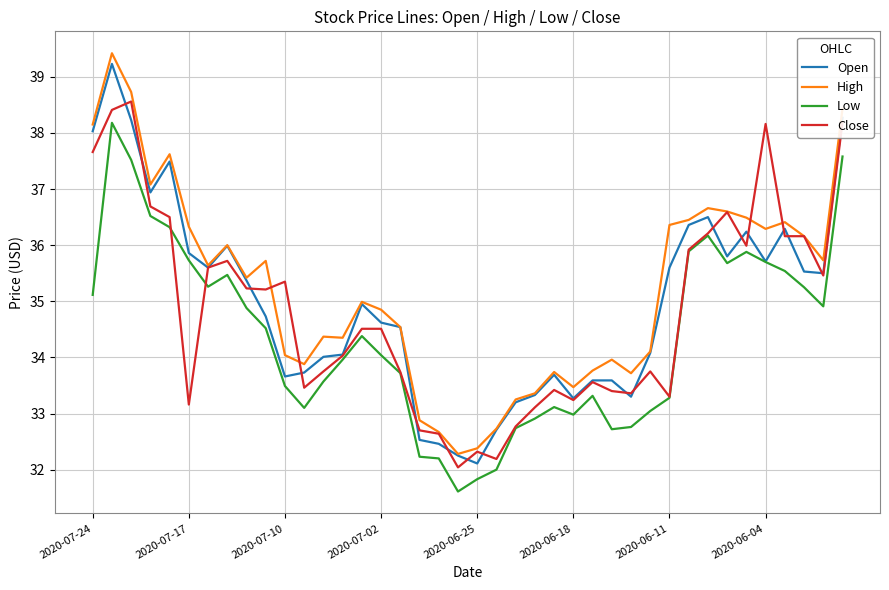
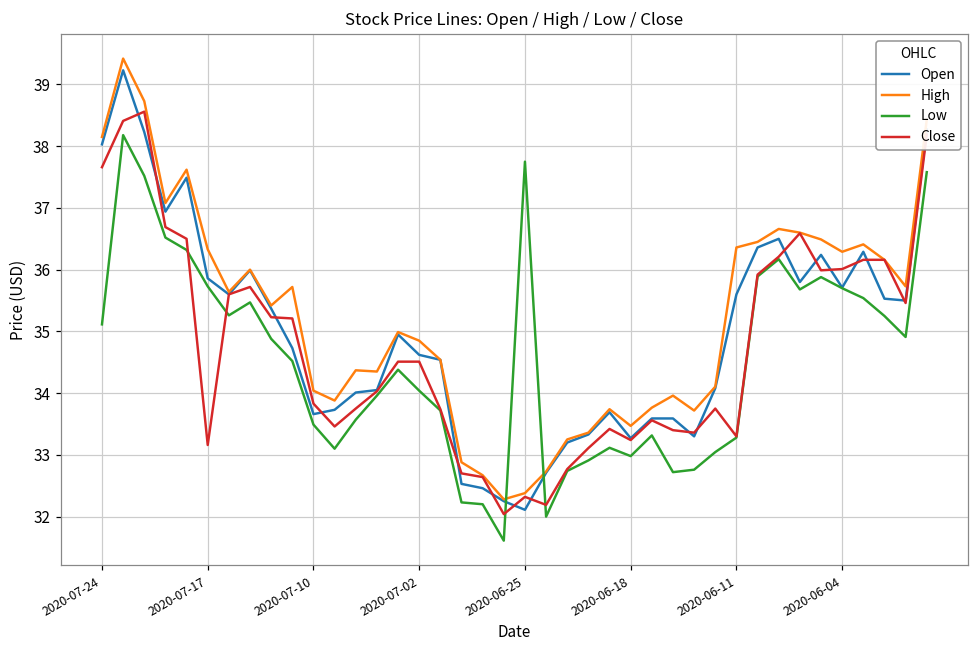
Close, 2020-07-10: 35.4 -> 33.8
Low, 2020-06-25: 31.8 -> 37.8
Close, 2020-06-04: 38.2 -> 36.0
